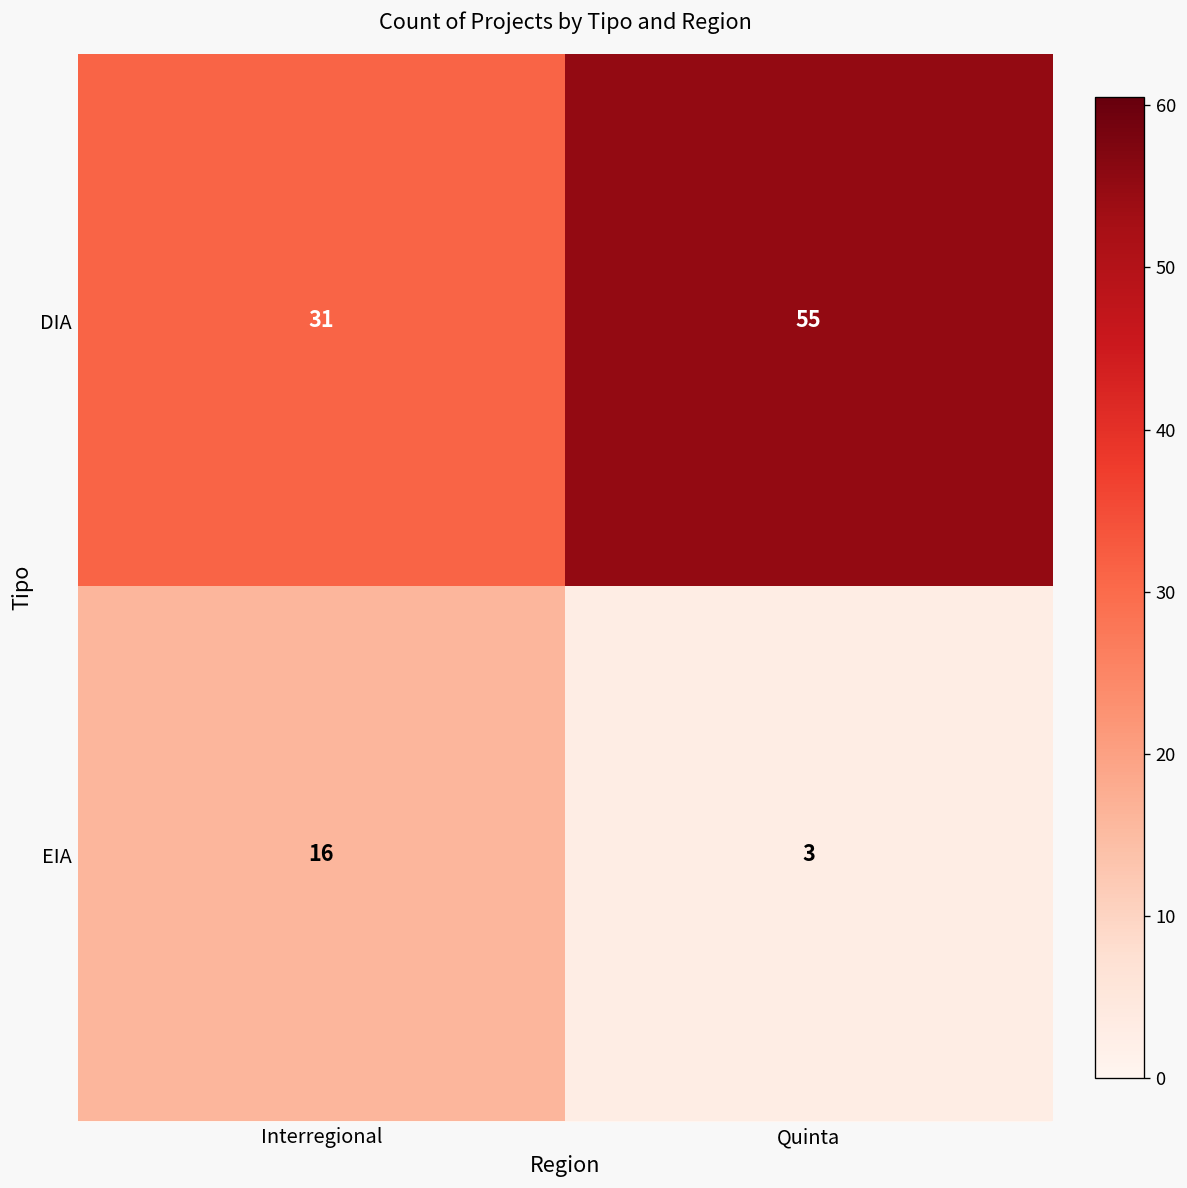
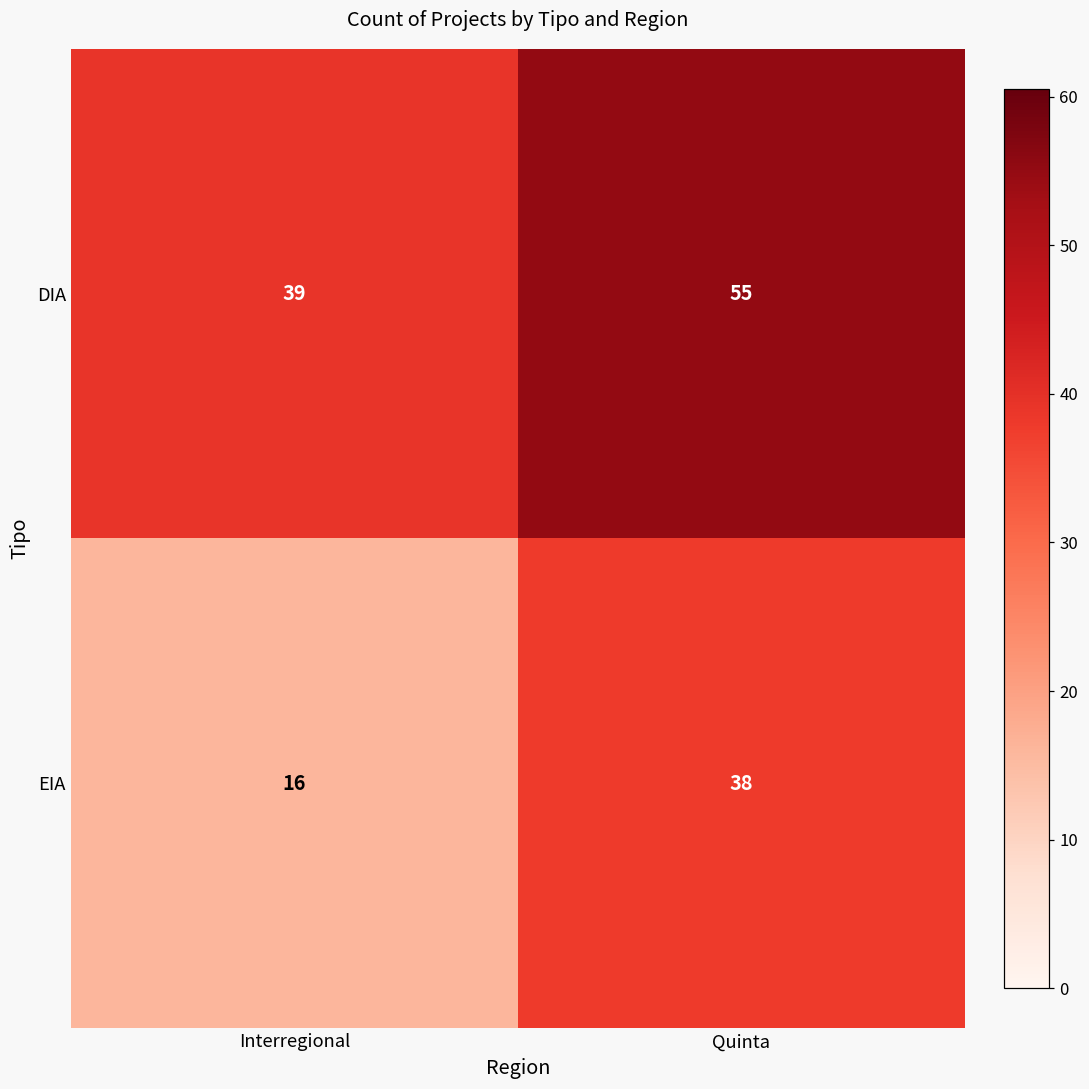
DIA, Interregional: 31 -> 39
EIA, Quinta: 3 -> 38
